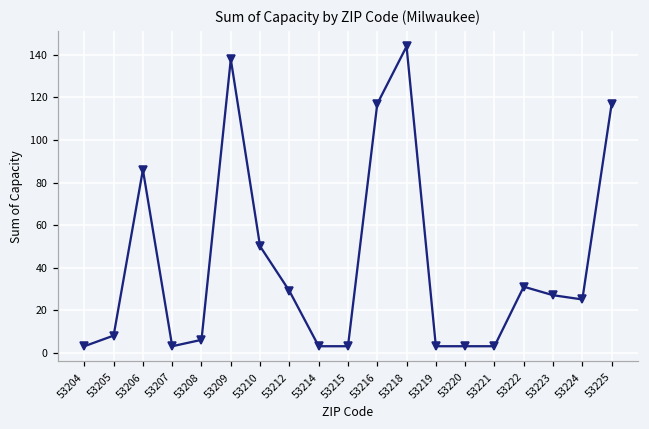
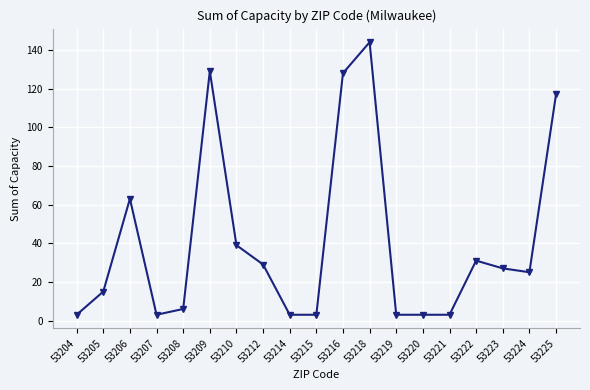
53205: 8 -> 15
53206: 86 -> 63
53209: 138 -> 129
53210: 50 -> 39
53216: 117 -> 128
